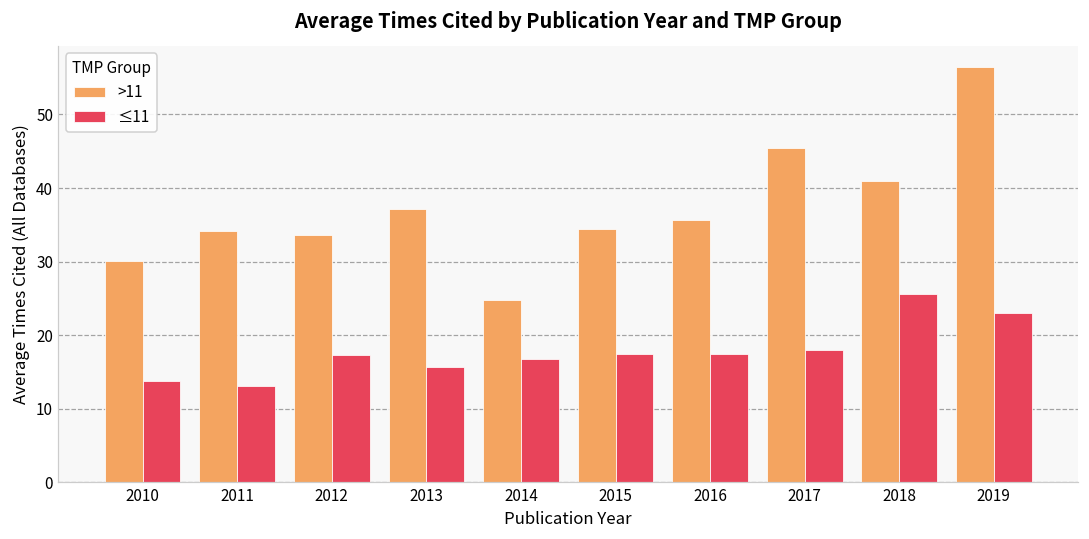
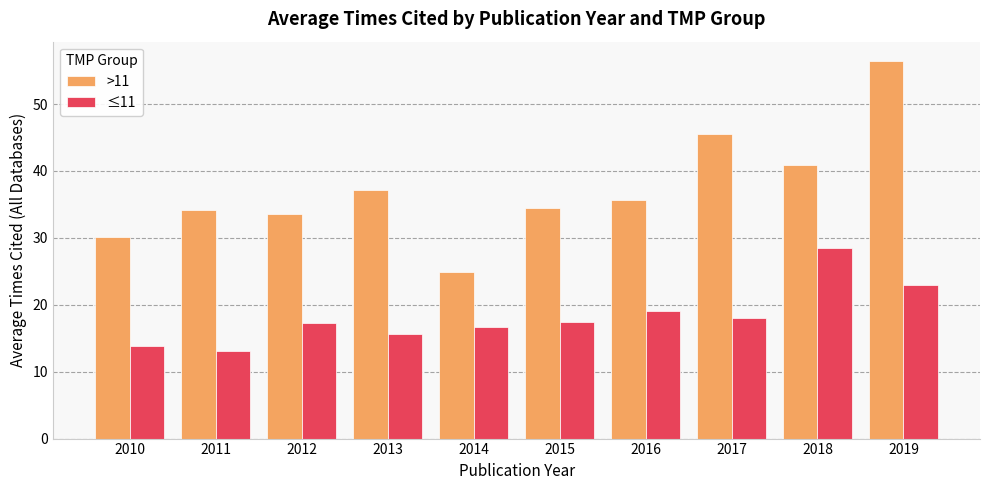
≤11, 2016: 17 -> 19
≤11, 2018: 26 -> 29
